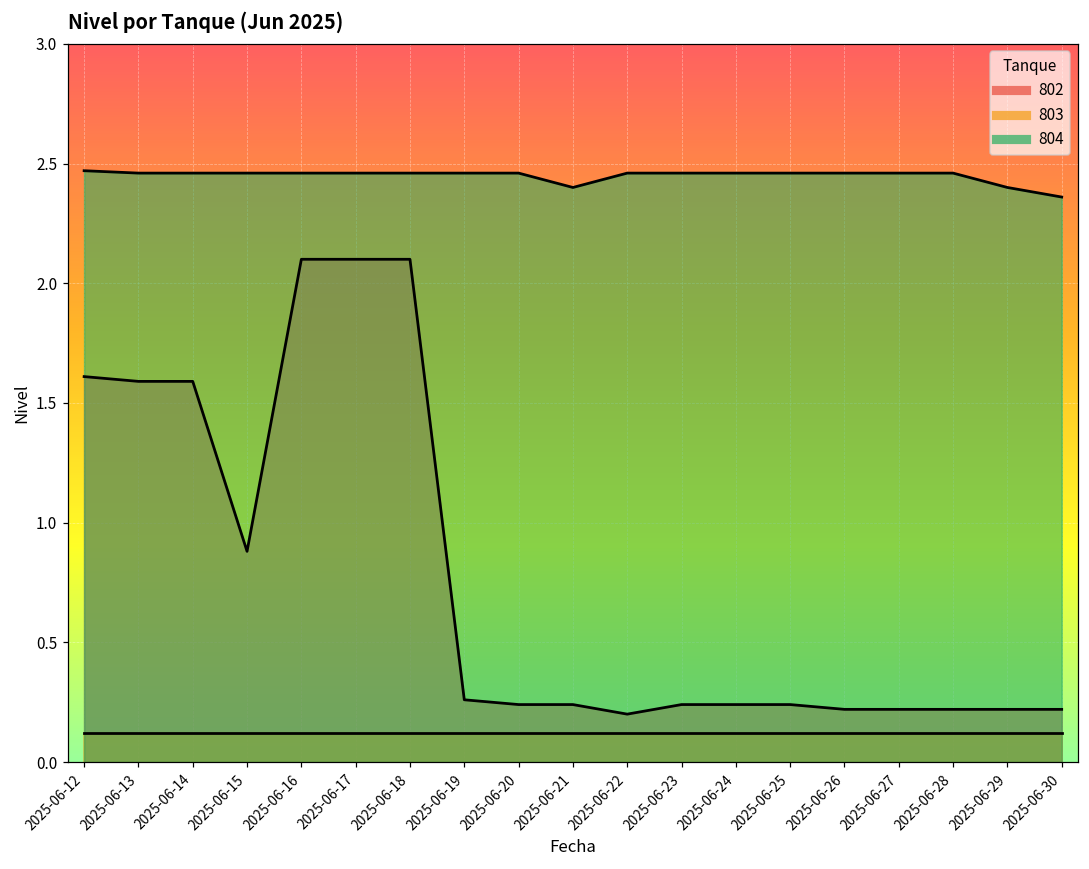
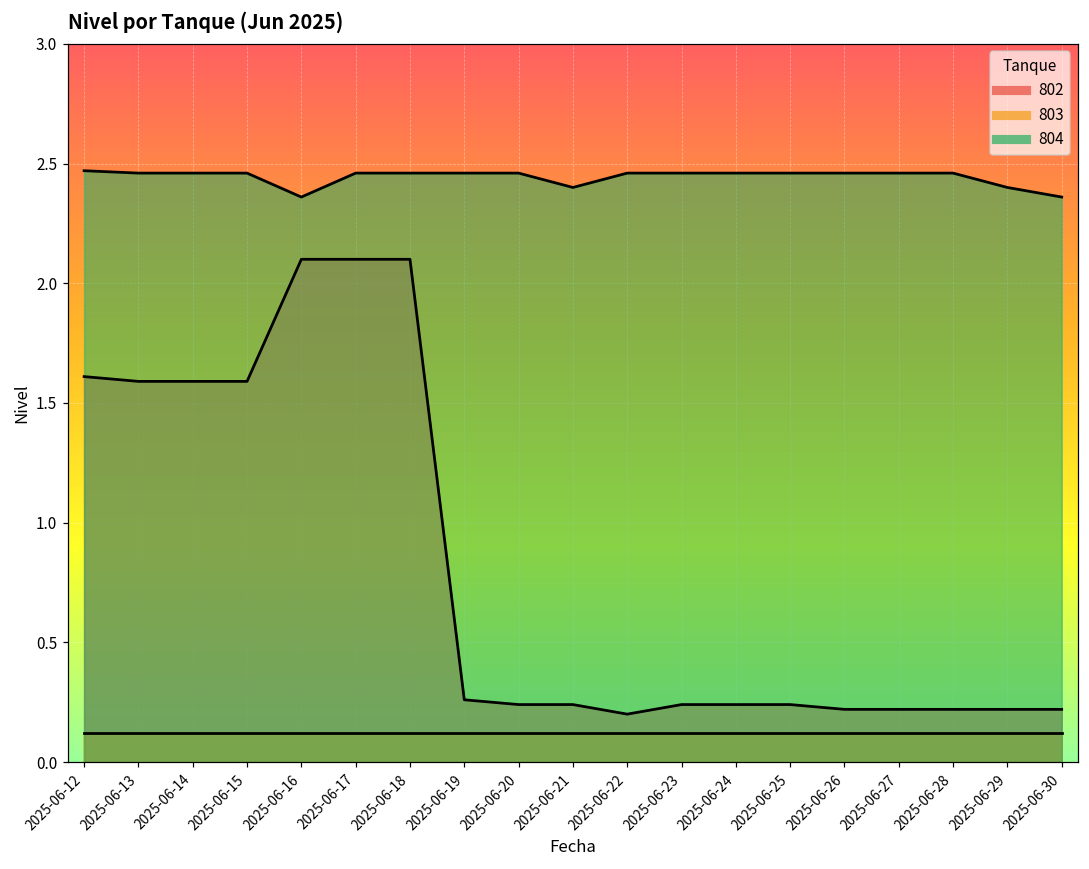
802, 2025-06-15: 0.88 -> 1.59
804, 2025-06-16: 2.46 -> 2.36
